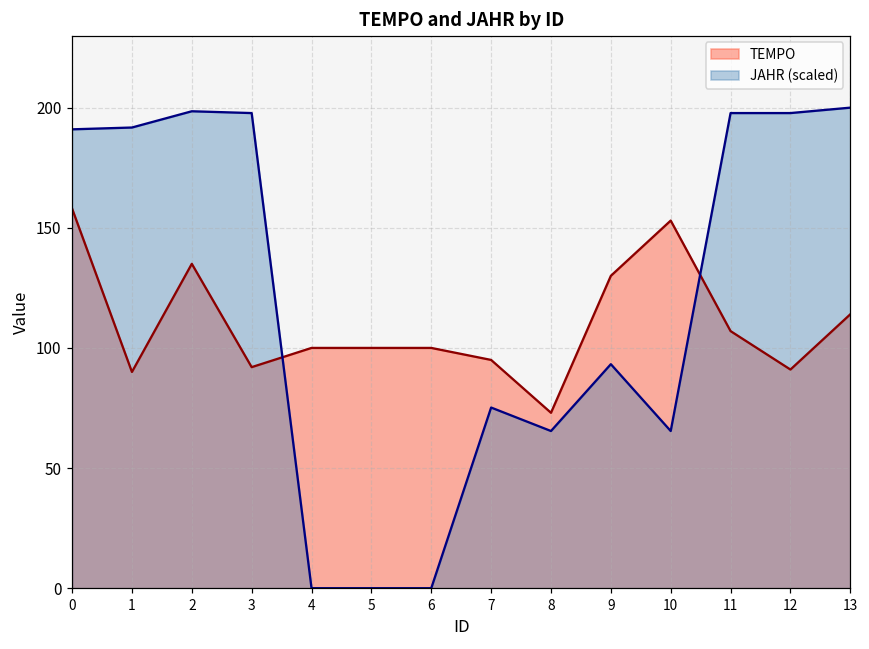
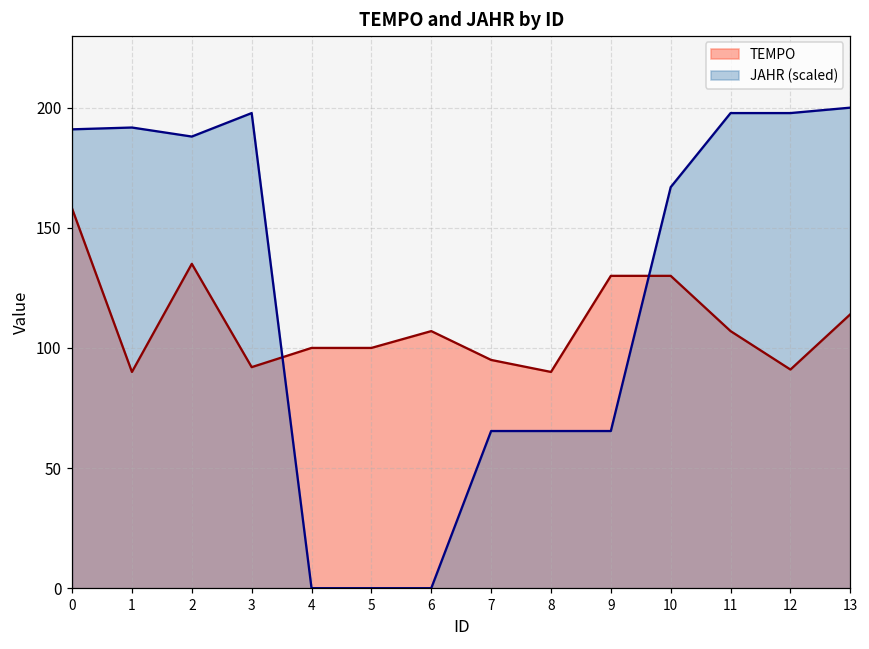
JAHR (scaled), 2: 198 -> 188
TEMPO, 6: 100 -> 107
JAHR (scaled), 7: 75 -> 65
TEMPO, 8: 73 -> 90
JAHR (scaled), 9: 93 -> 65
TEMPO, 10: 153 -> 130
JAHR (scaled), 10: 65 -> 167
